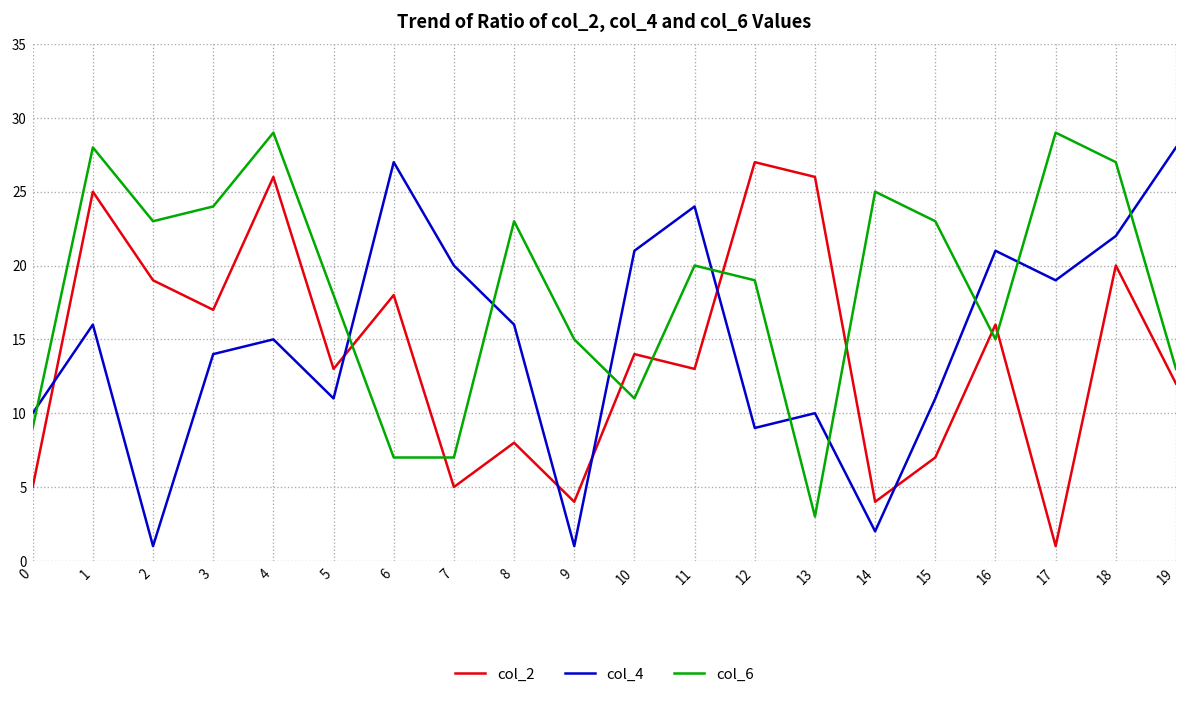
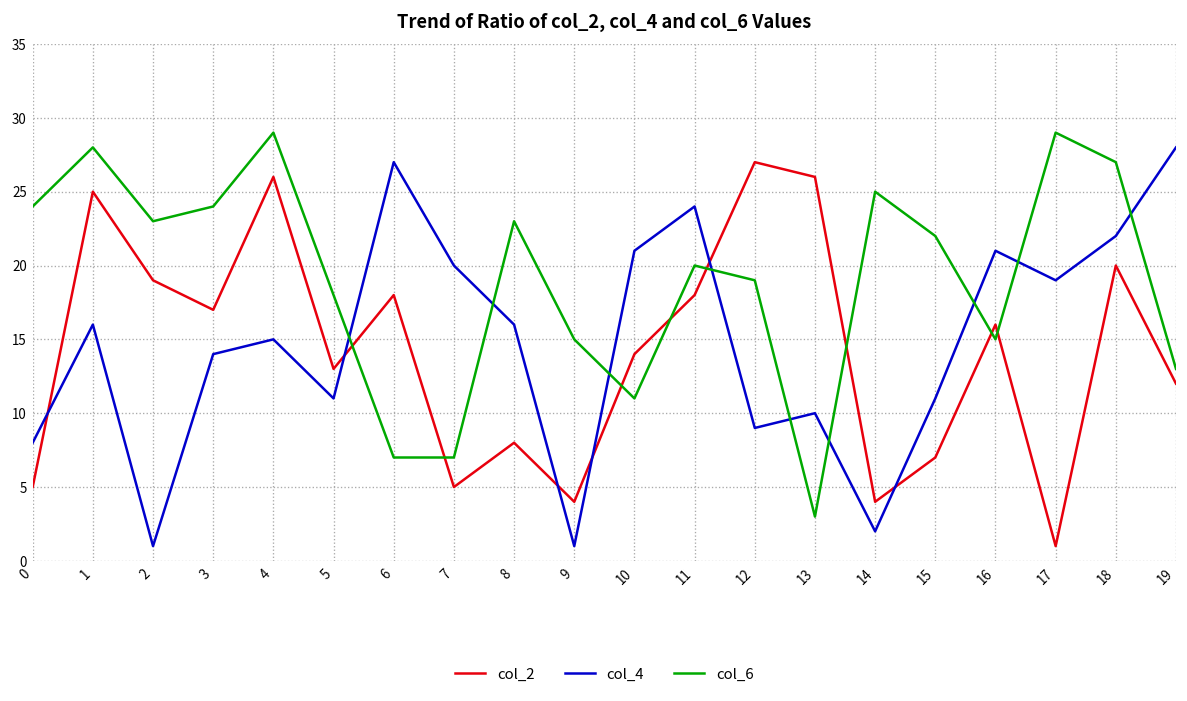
col_4, 0: 10 -> 8
col_6, 0: 9 -> 24
col_2, 11: 13 -> 18
col_6, 15: 23 -> 22
